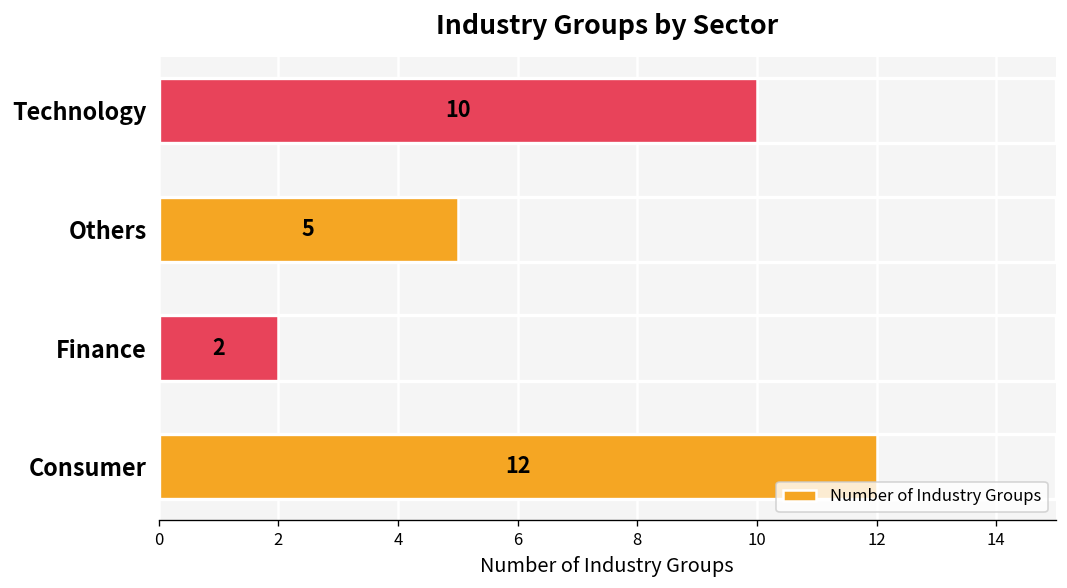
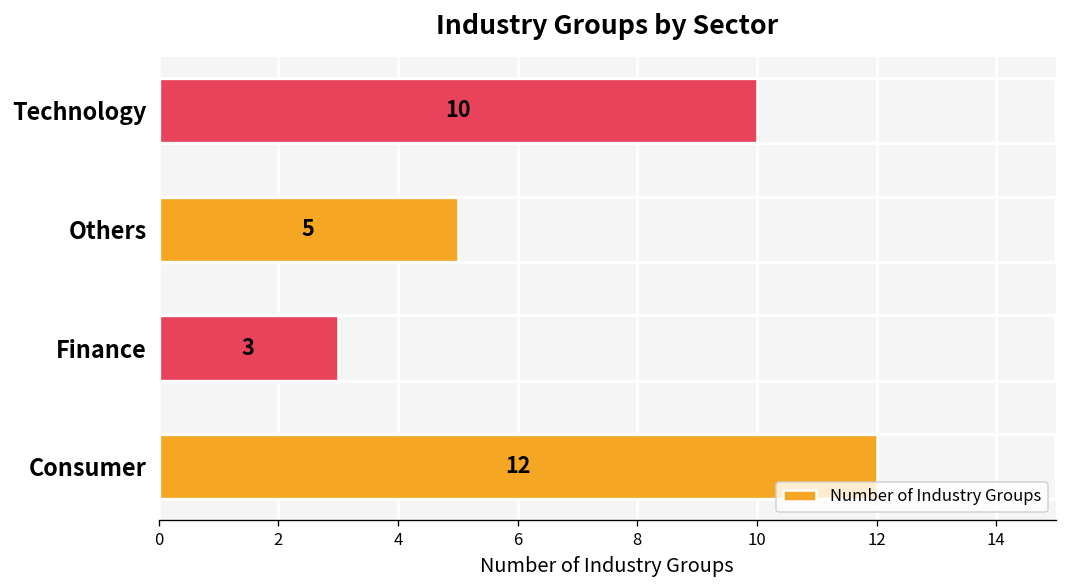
Finance: 2 -> 3
